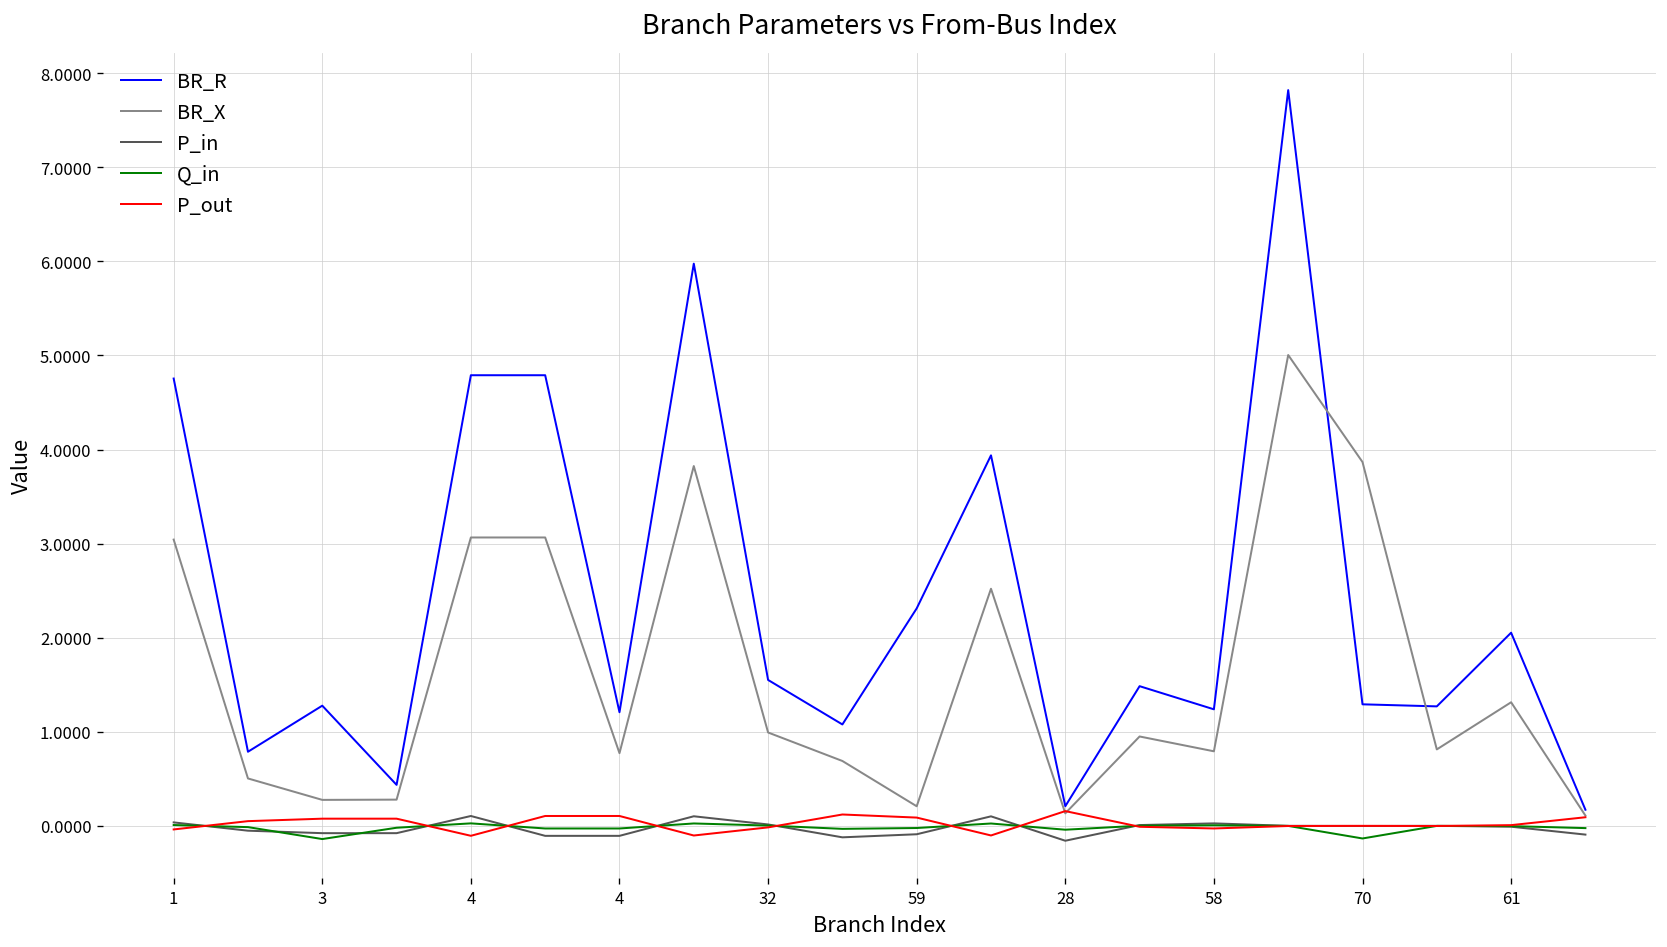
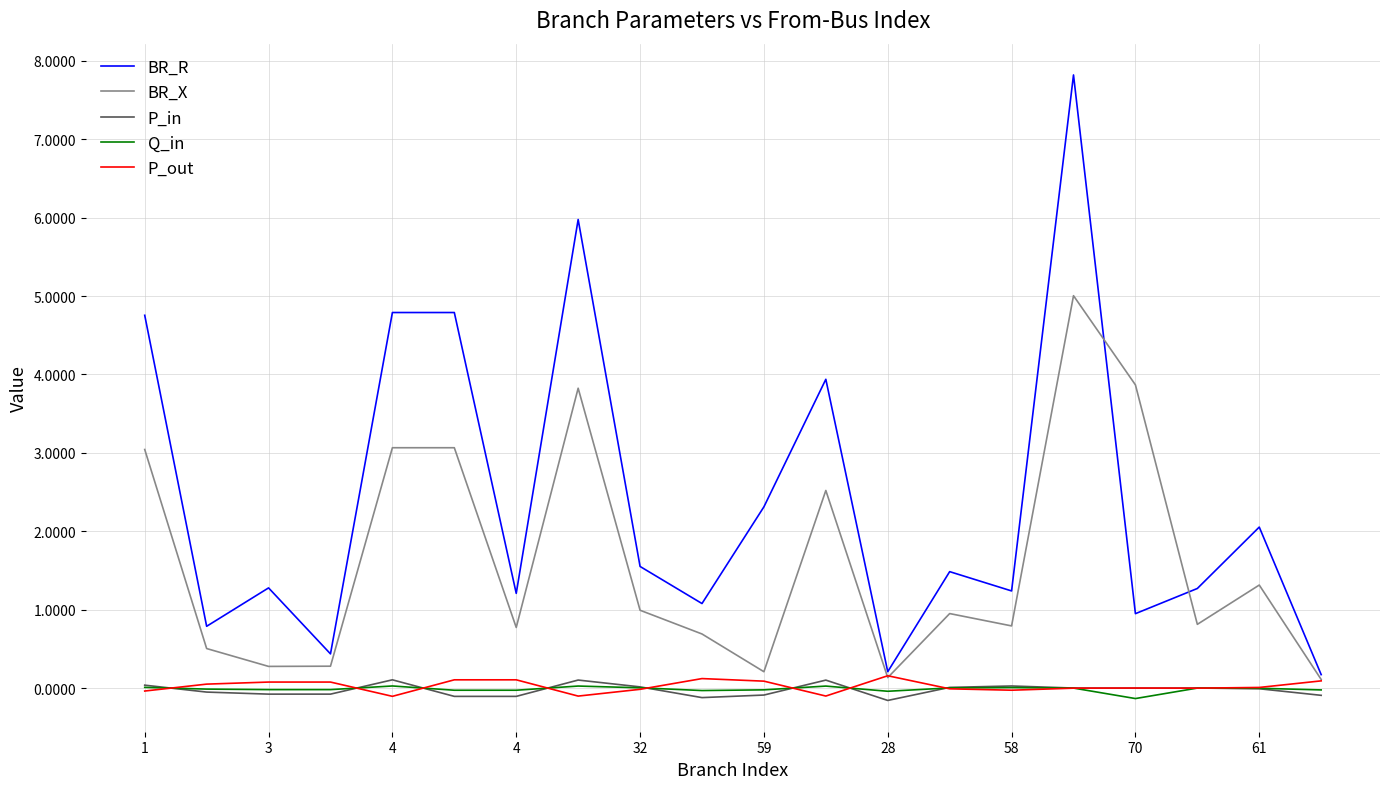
Q_in, 3: -0.1 -> 0.0
BR_R, 70: 1.3 -> 0.9
